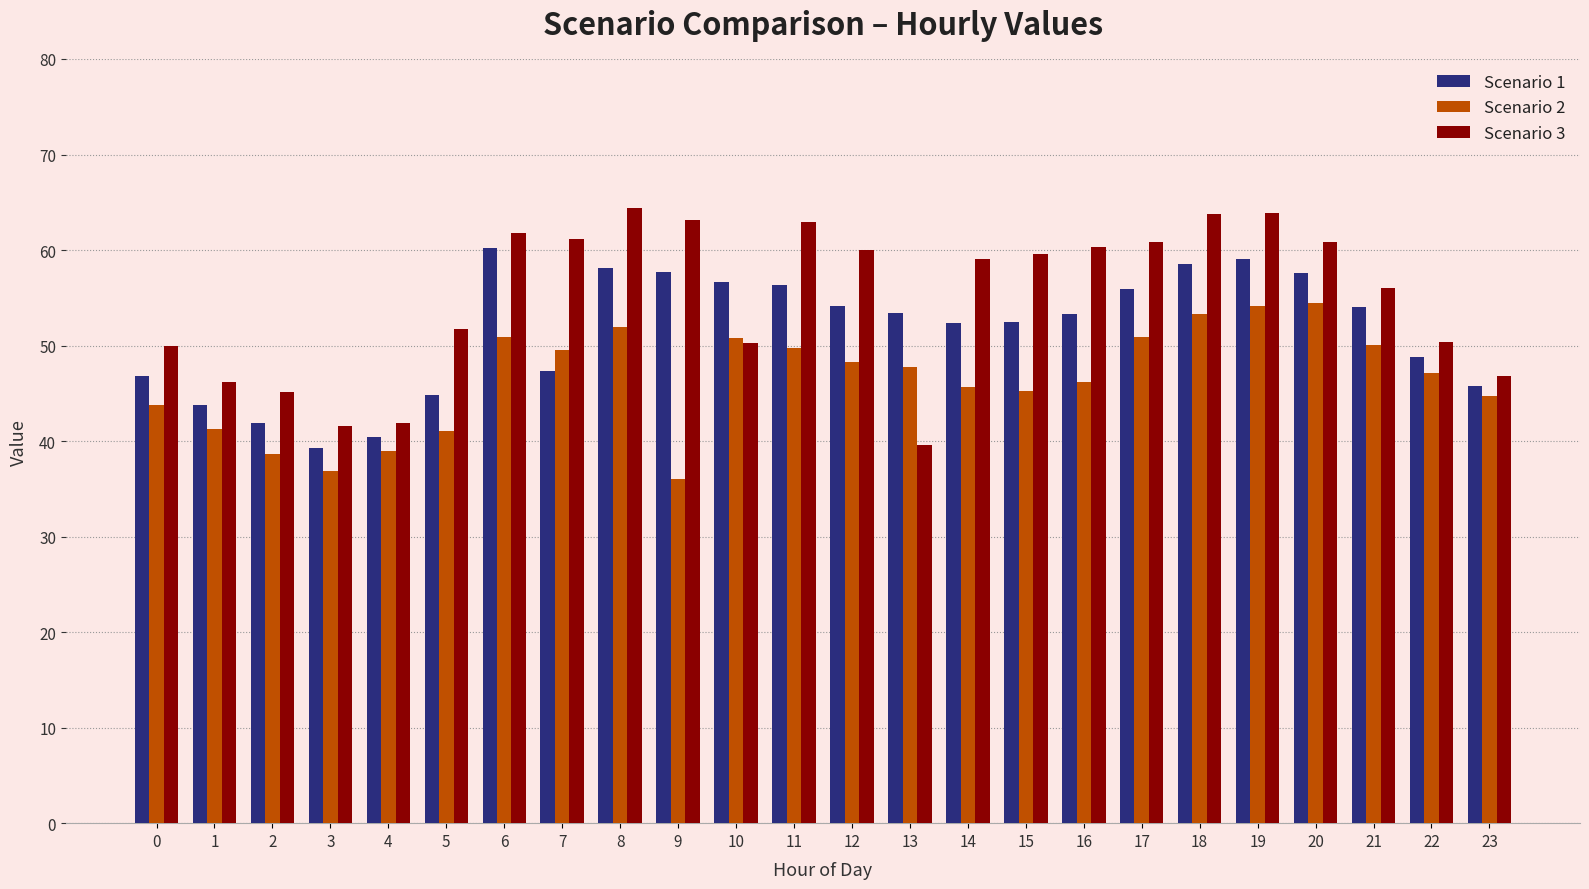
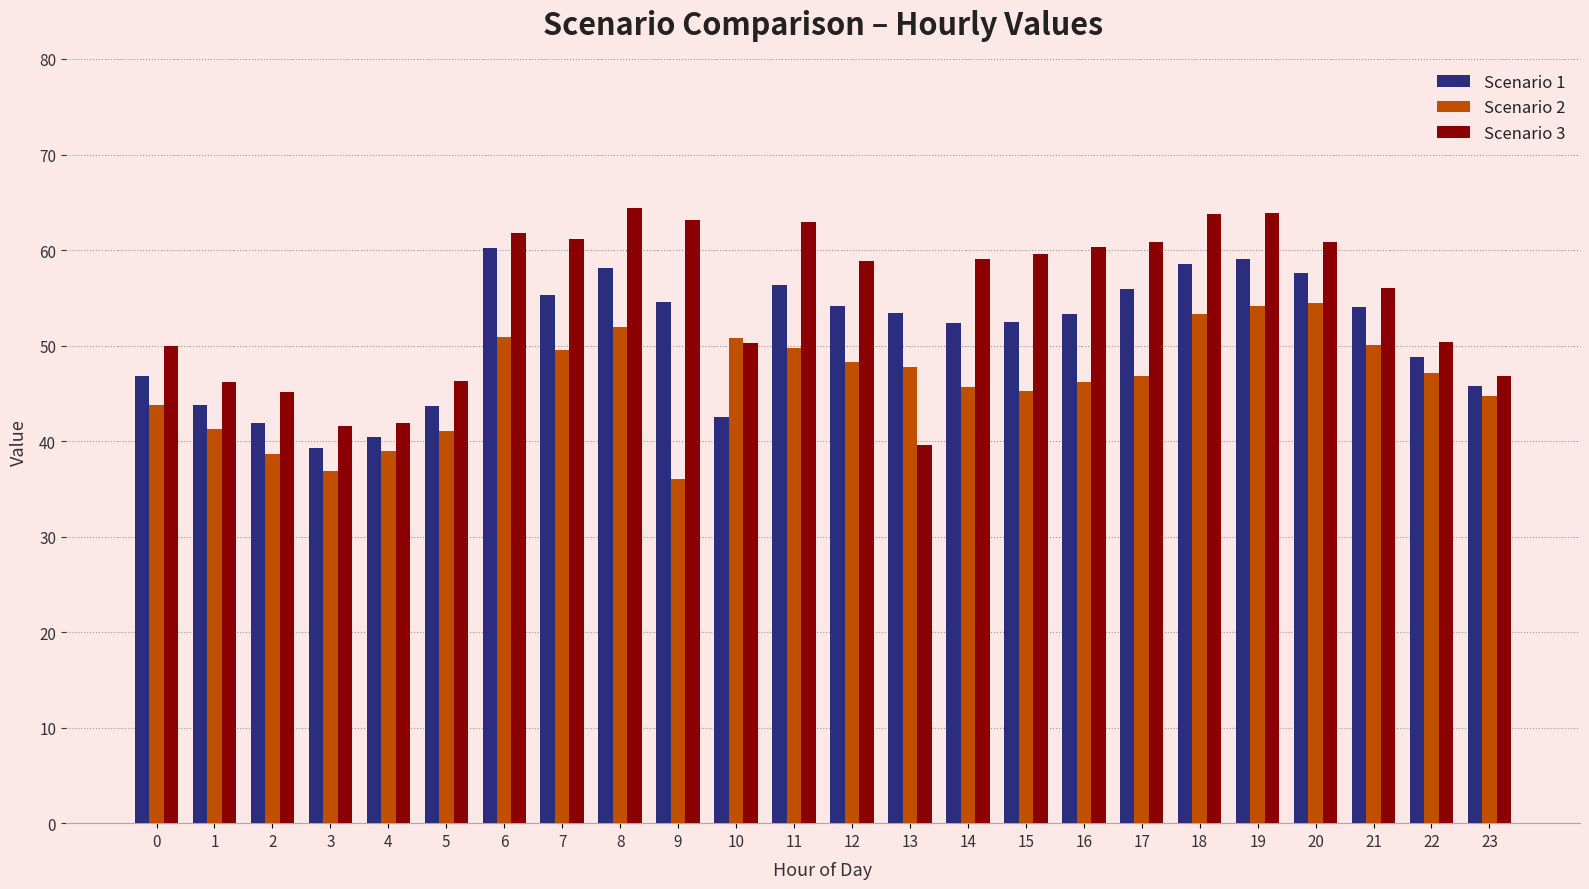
Scenario 1, 5: 45 -> 44
Scenario 3, 5: 52 -> 46
Scenario 1, 7: 47 -> 55
Scenario 1, 9: 58 -> 55
Scenario 1, 10: 57 -> 43
Scenario 3, 12: 60 -> 59
Scenario 2, 17: 51 -> 47
